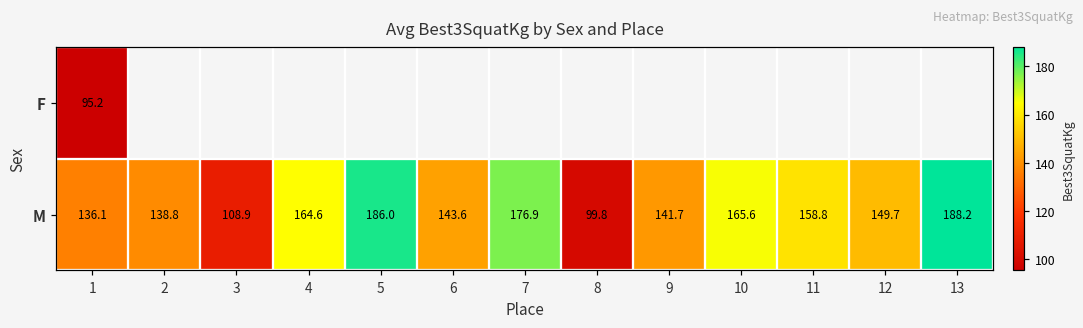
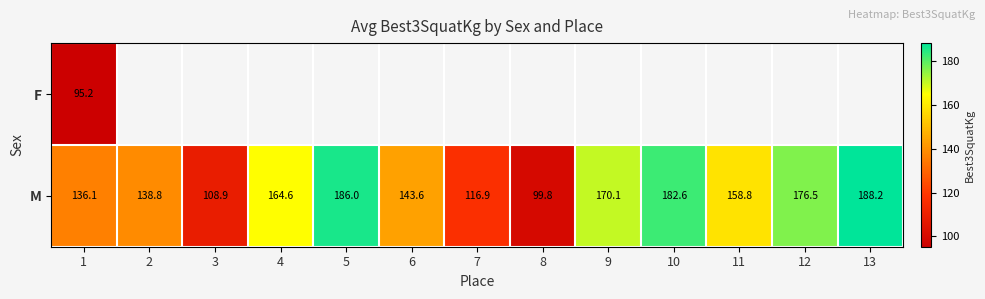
M, 7: 176.9 -> 116.9
M, 9: 141.7 -> 170.1
M, 10: 165.6 -> 182.6
M, 12: 149.7 -> 176.5
